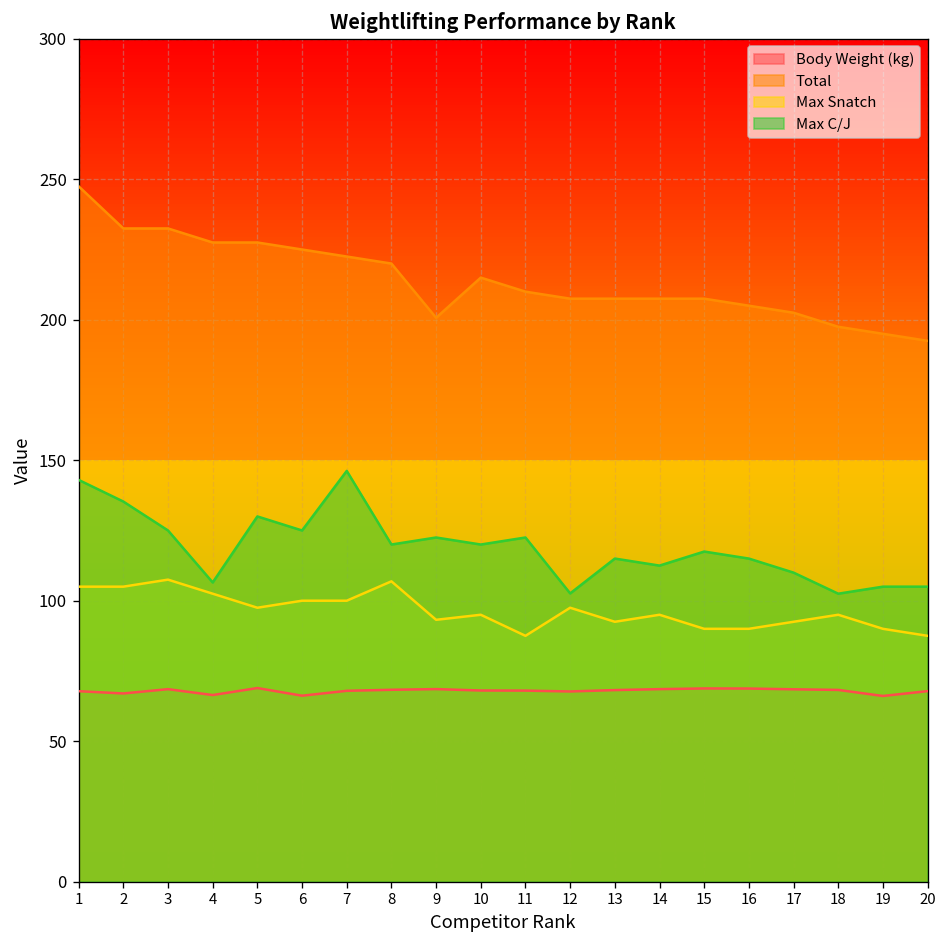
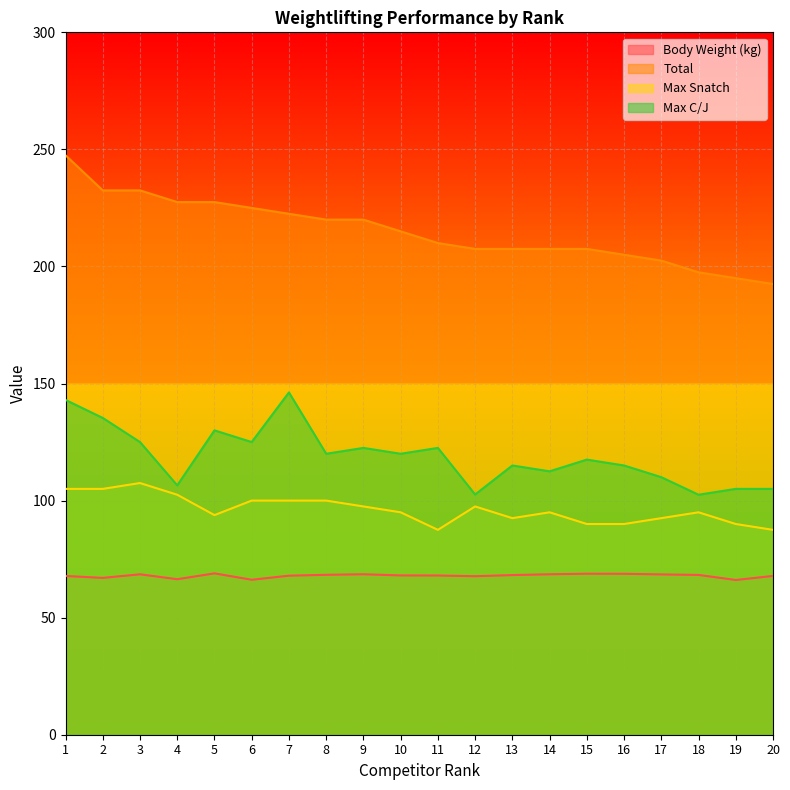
Max Snatch, 5: 98 -> 94
Max Snatch, 8: 107 -> 100
Total, 9: 201 -> 220
Max Snatch, 9: 93 -> 98
